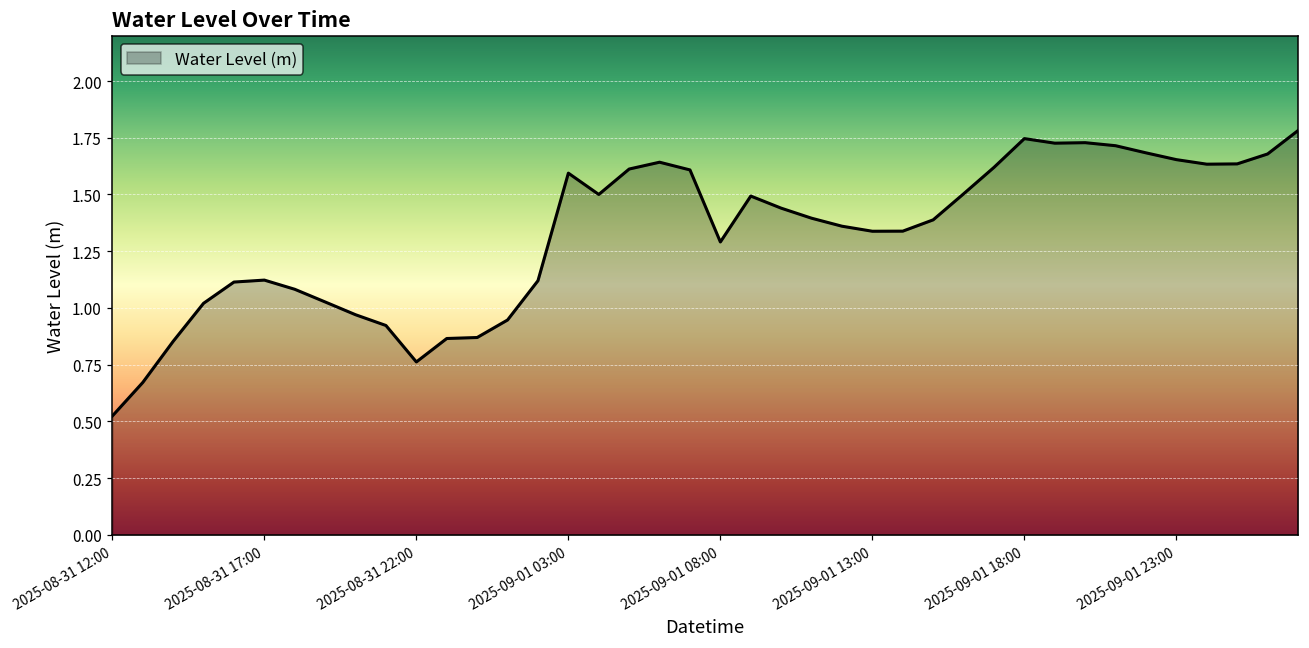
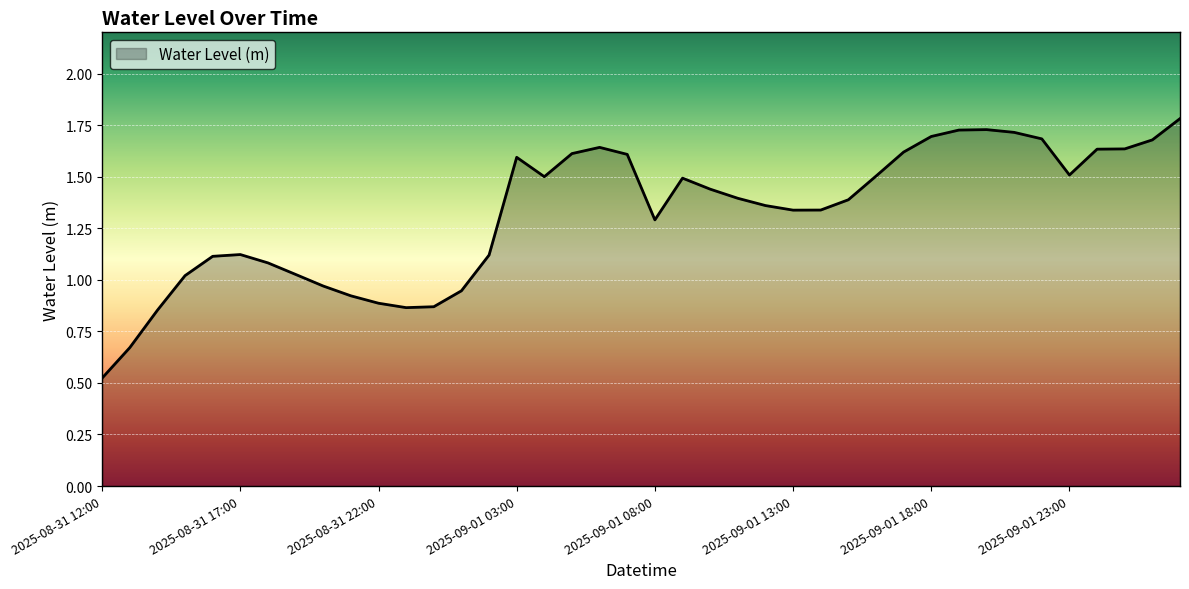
2025-08-31 22:00: 0.76 -> 0.89
2025-09-01 18:00: 1.75 -> 1.70
2025-09-01 23:00: 1.65 -> 1.51
